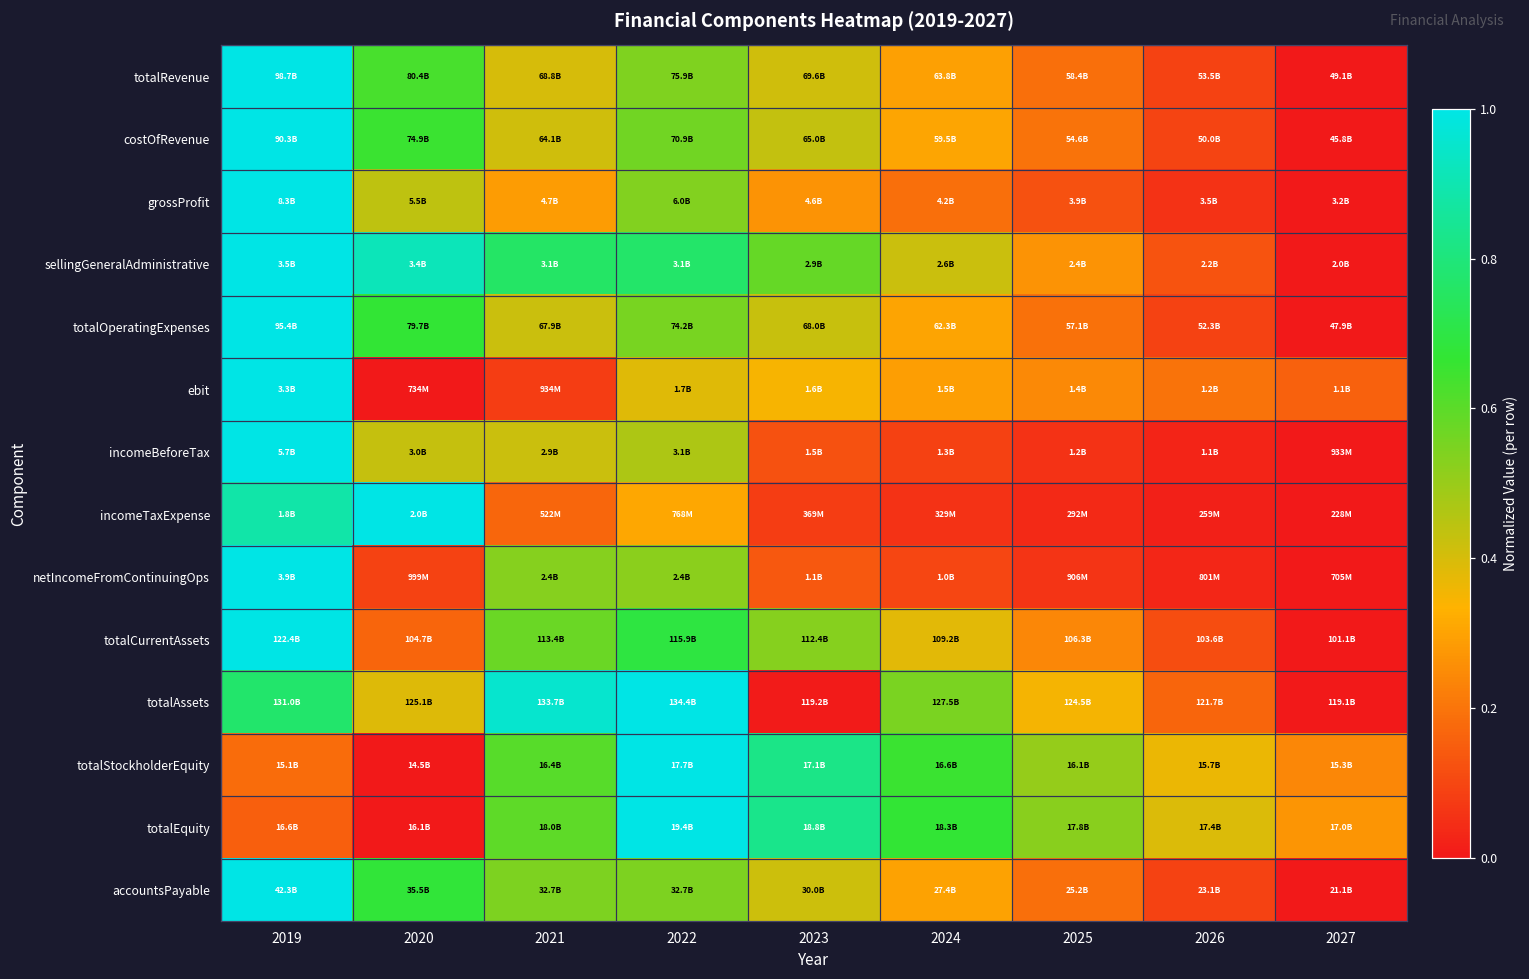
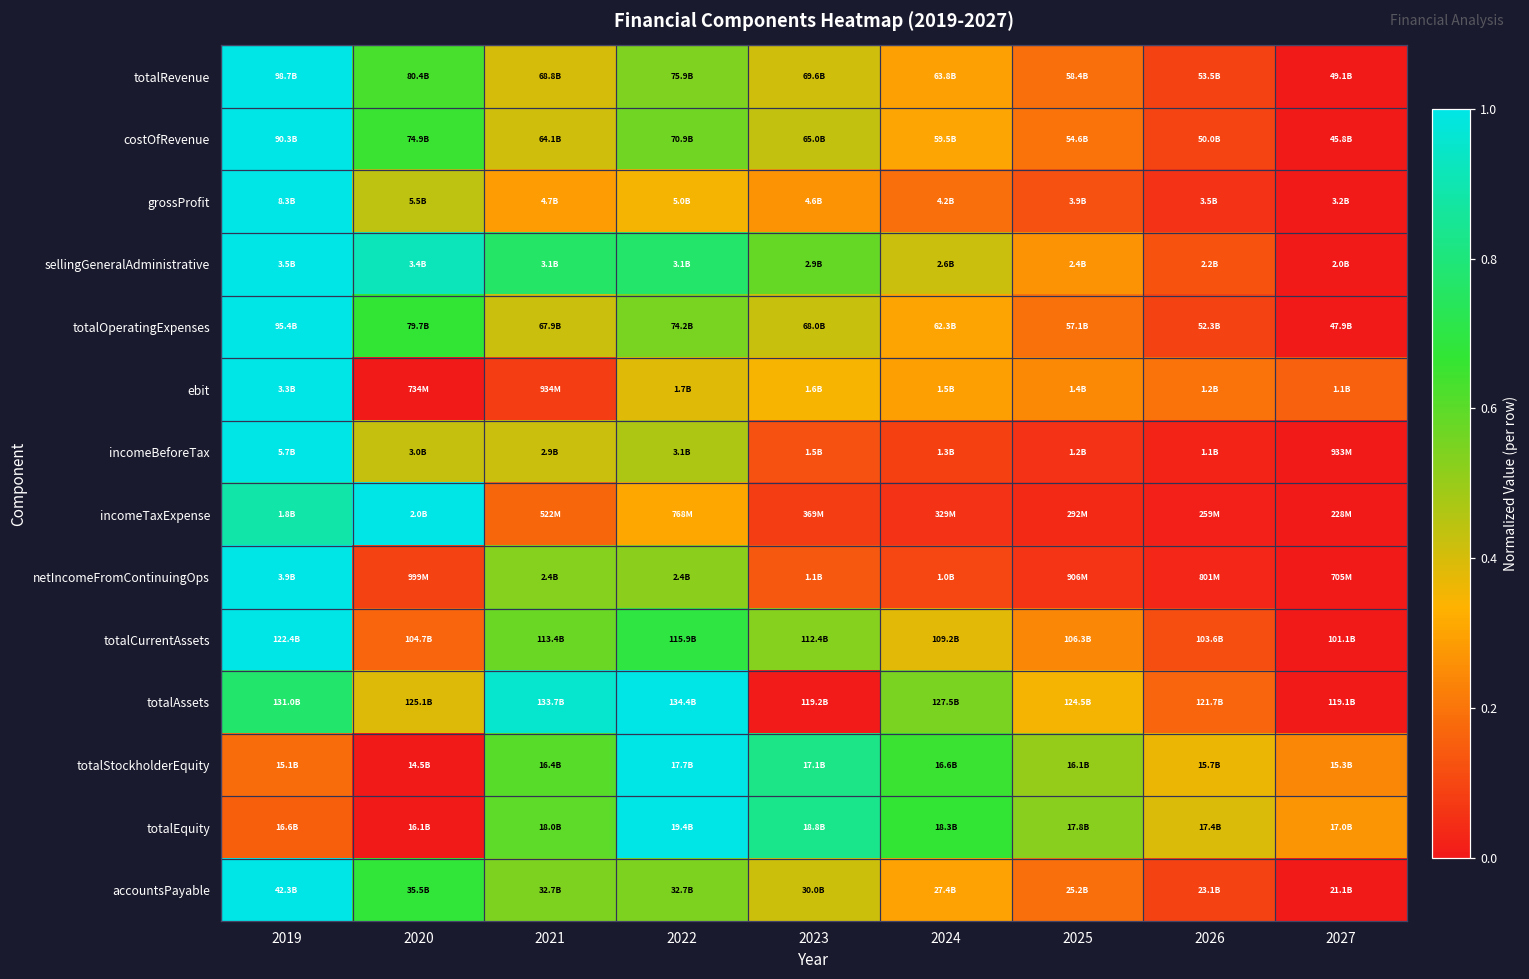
grossProfit, 2022: 6.0B -> 5.0B
